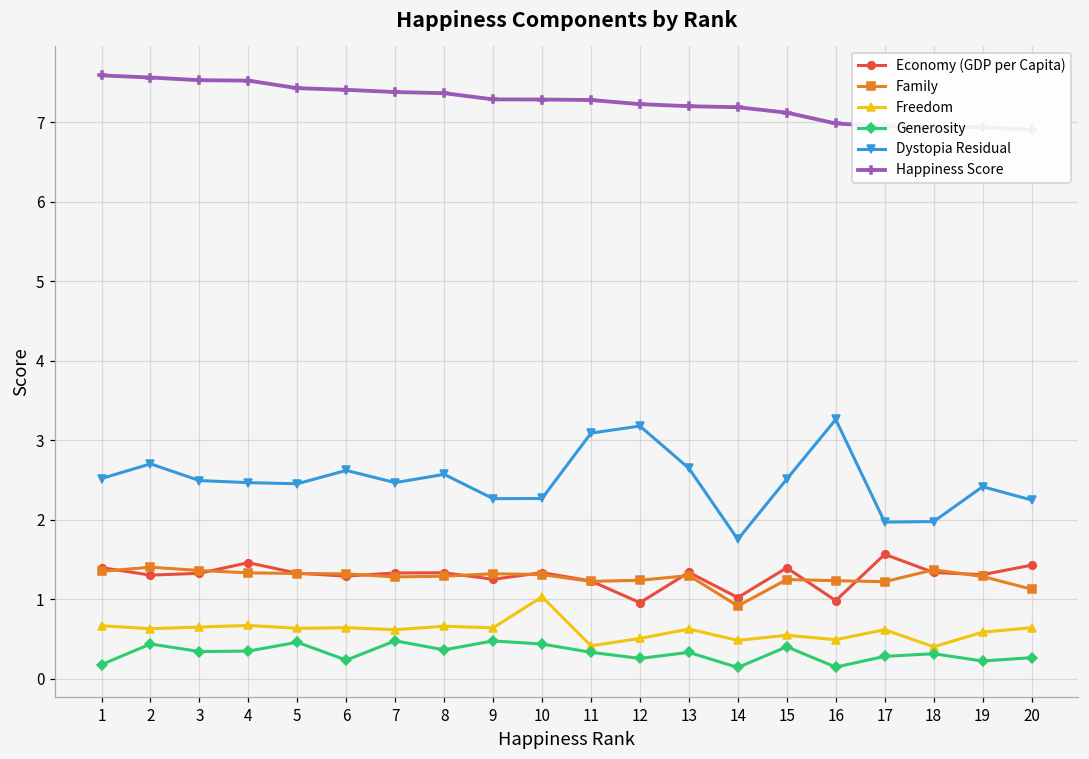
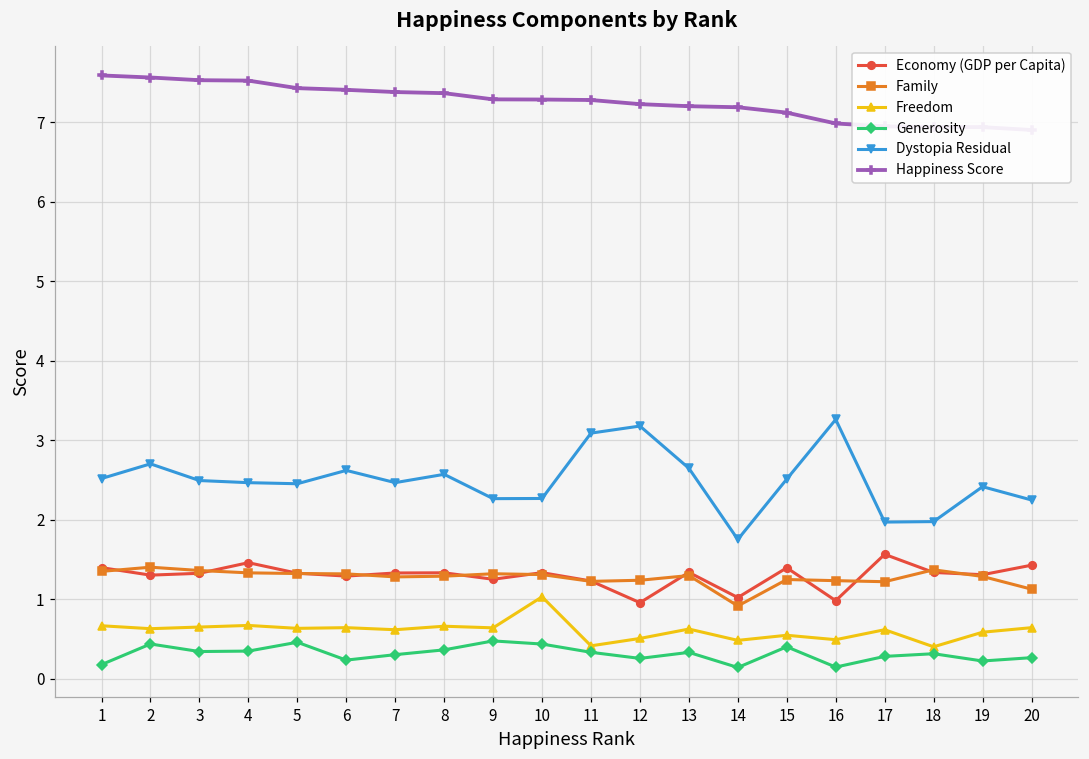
Generosity, 7: 0.5 -> 0.3
